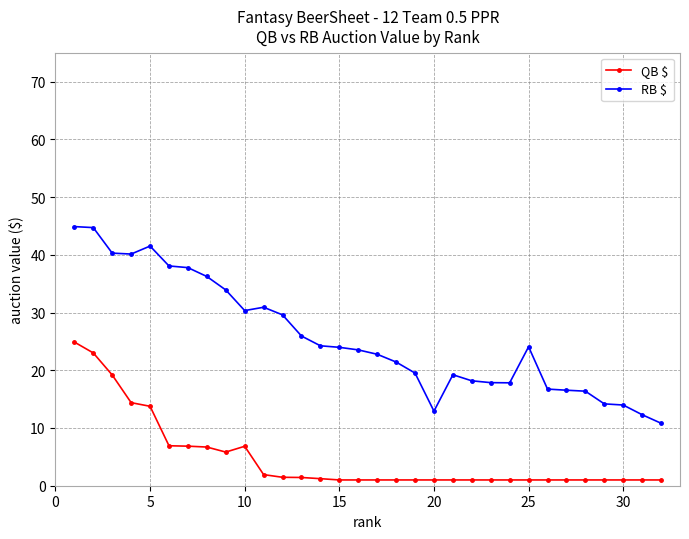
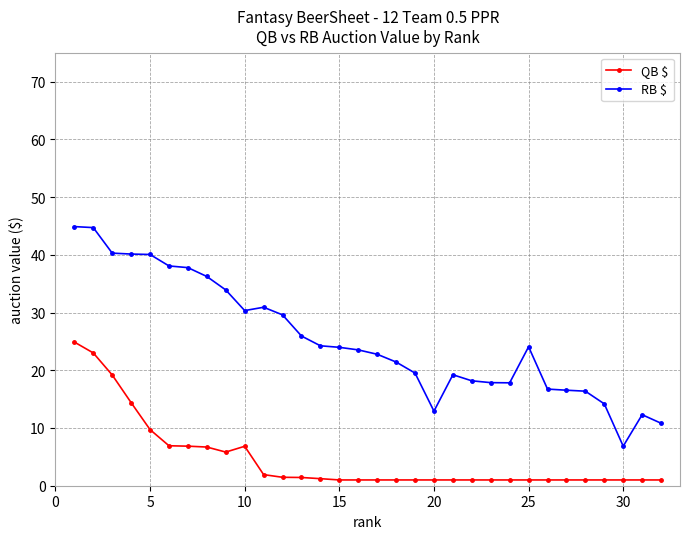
QB $, 5: 14 -> 10
RB $, 5: 42 -> 40
RB $, 30: 14 -> 7
